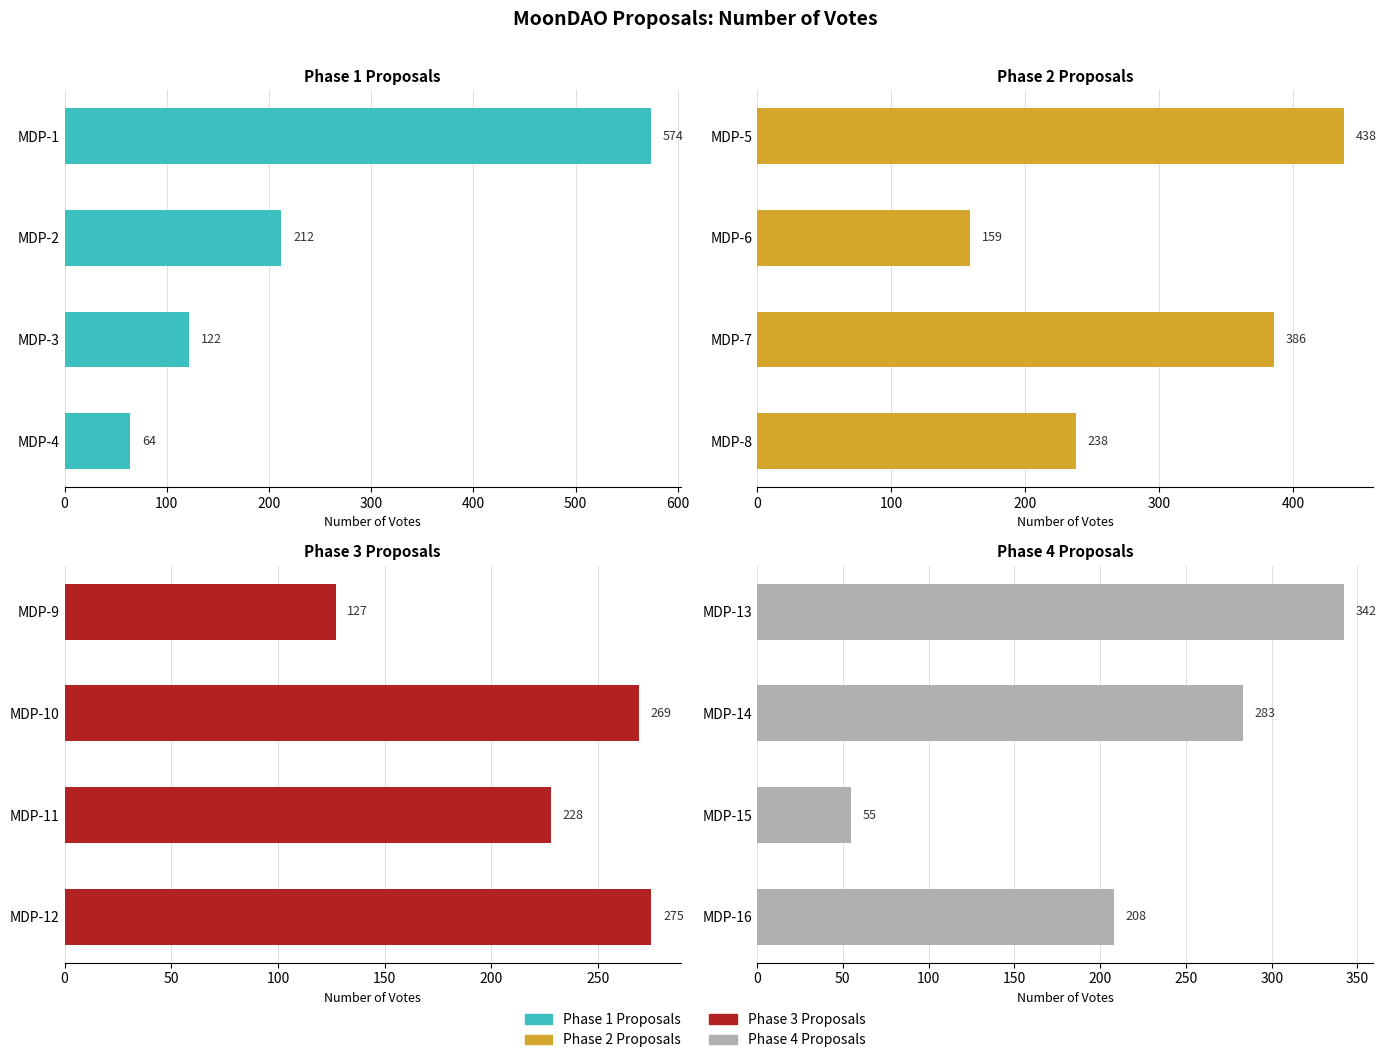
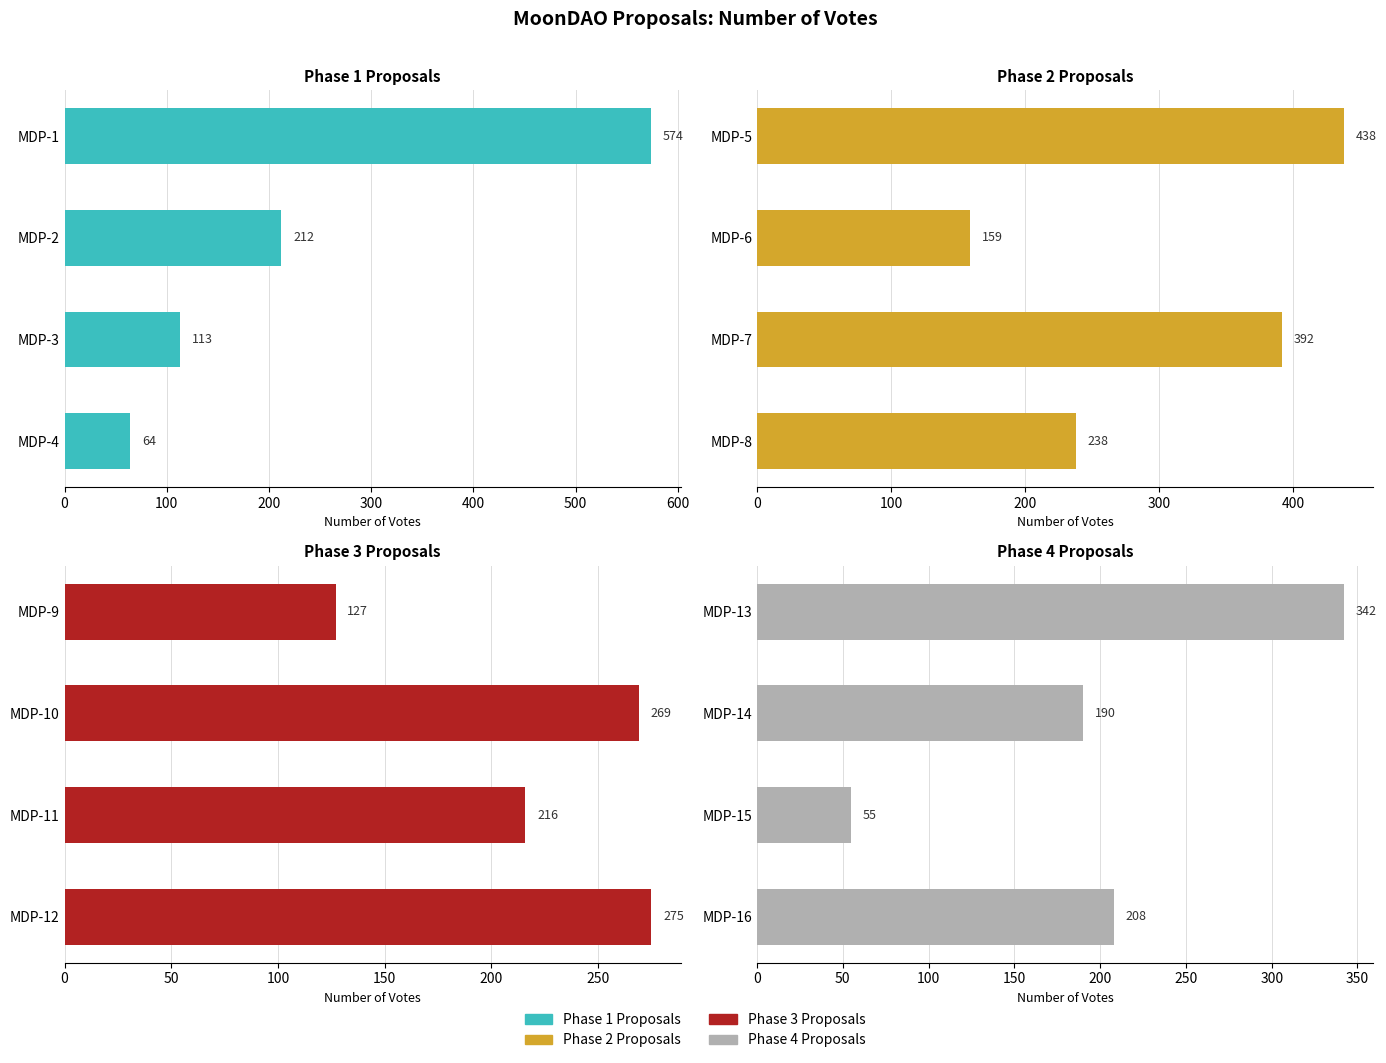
Phase 1 Proposals, MDP-3: 122 -> 113
Phase 2 Proposals, MDP-7: 386 -> 392
Phase 3 Proposals, MDP-11: 228 -> 216
Phase 4 Proposals, MDP-14: 283 -> 190
